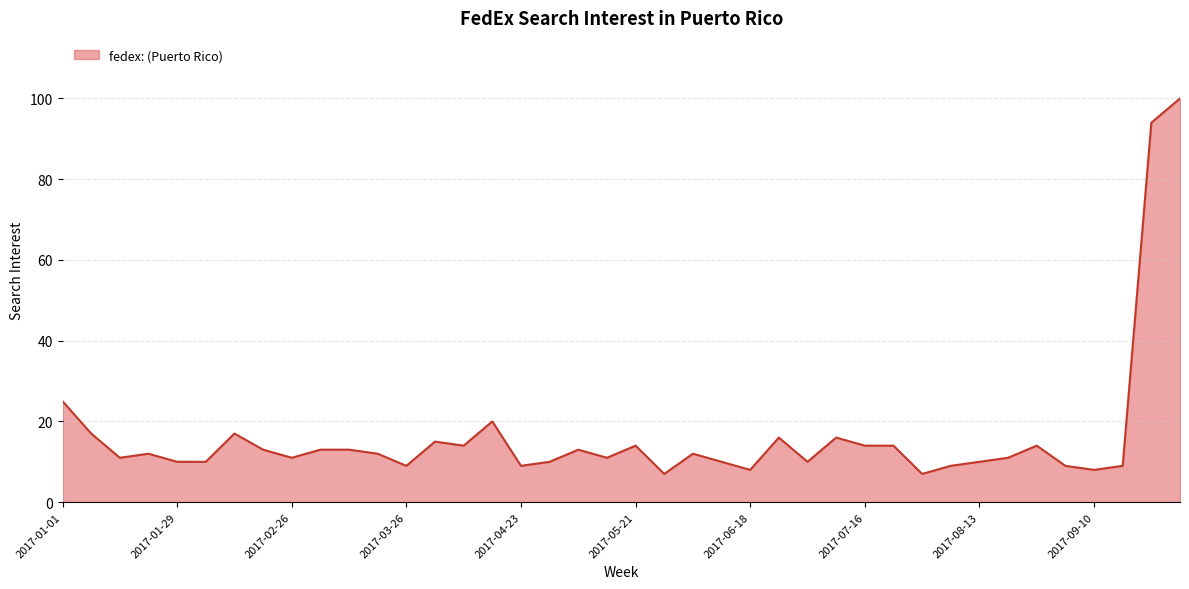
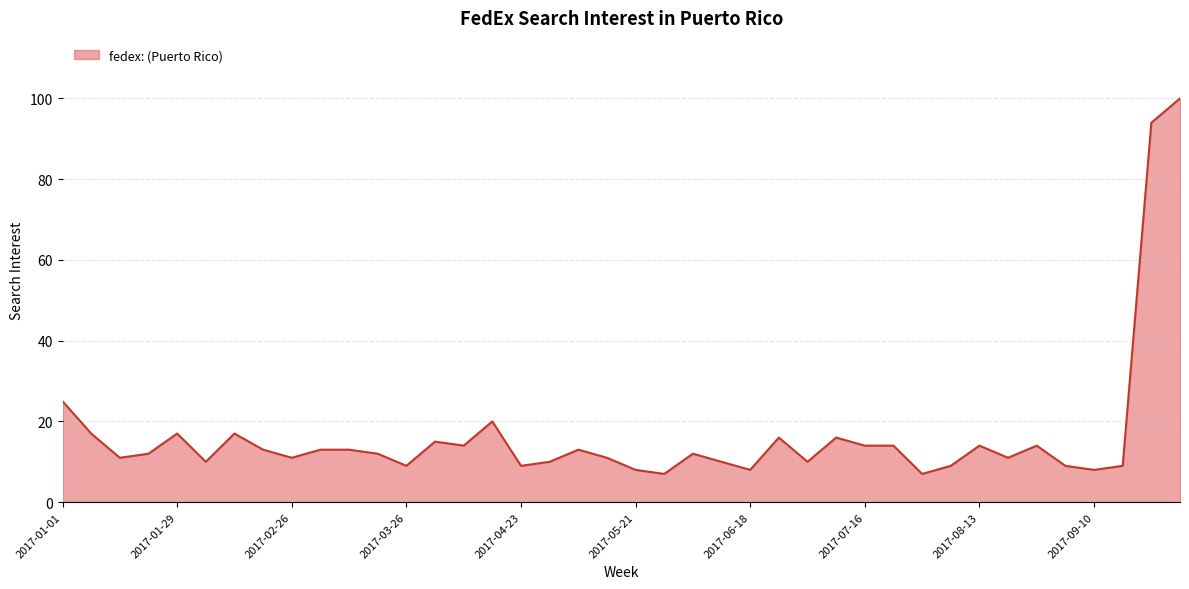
2017-01-29: 10 -> 17
2017-05-21: 14 -> 8
2017-08-13: 10 -> 14
